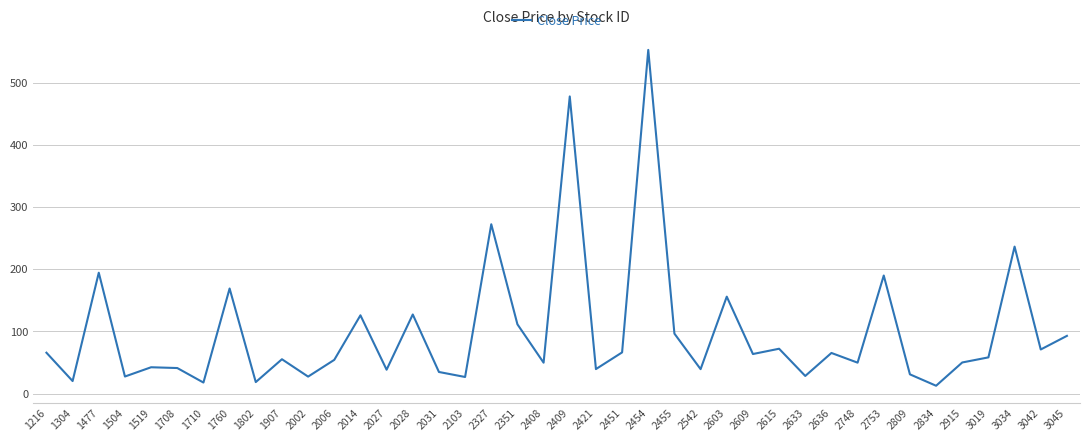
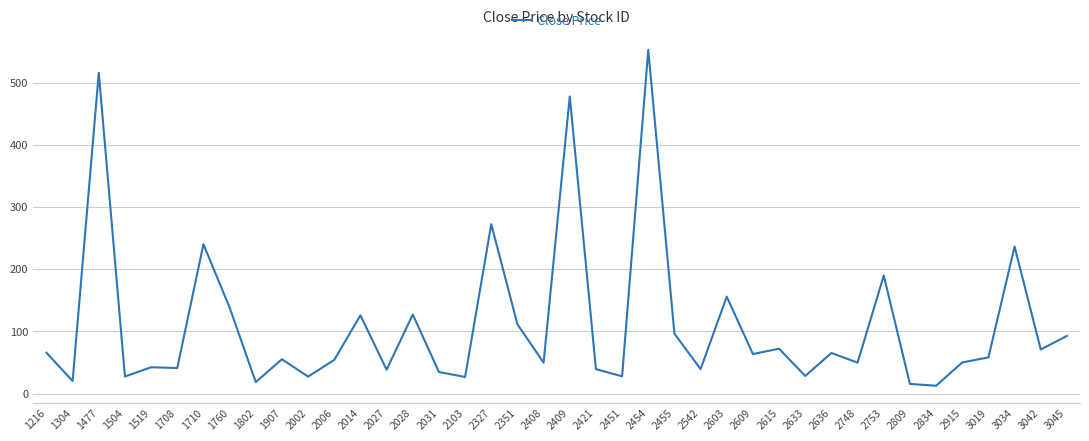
1477: 190 -> 520
1710: 20 -> 240
1760: 170 -> 140
2451: 70 -> 30
2809: 30 -> 20
